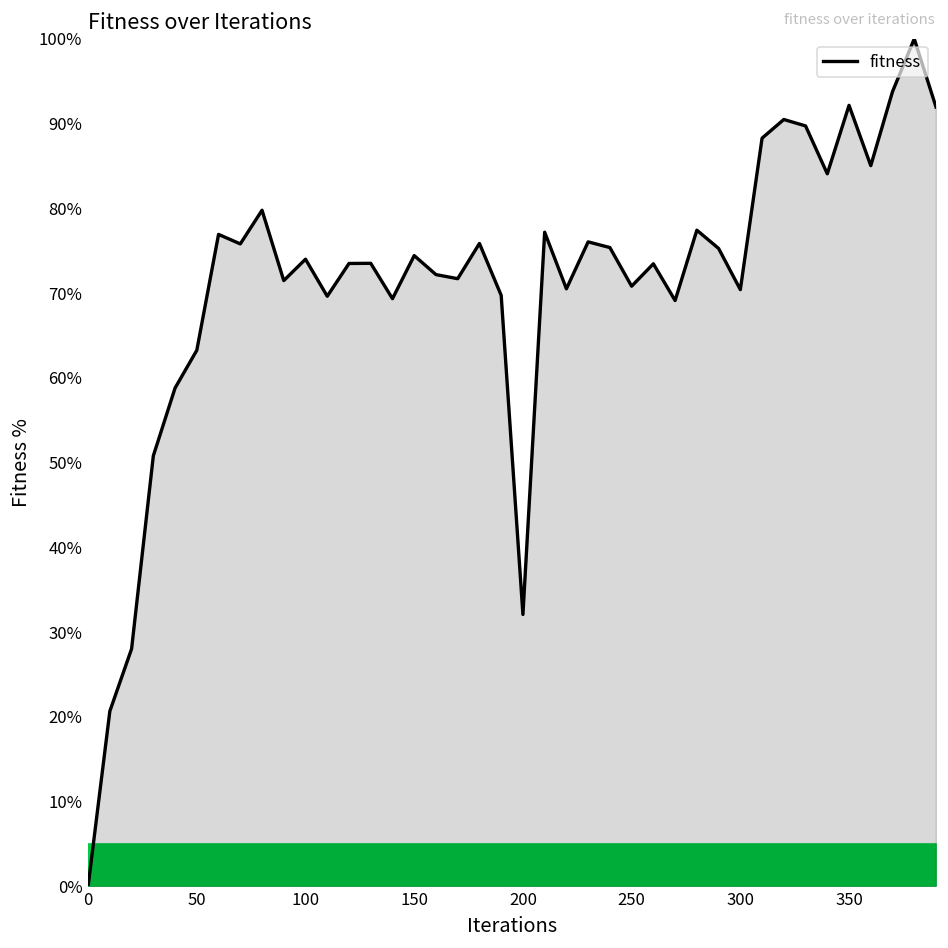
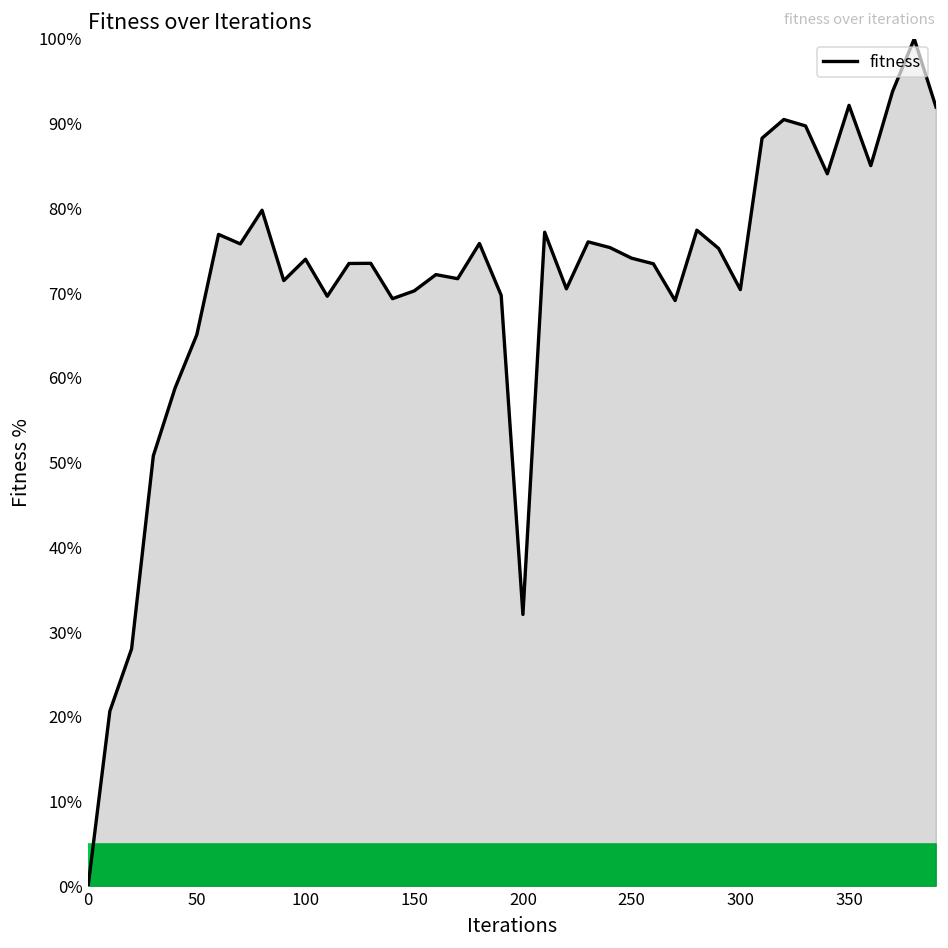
fitness, 50: 63% -> 65%
fitness, 150: 74% -> 70%
fitness, 250: 71% -> 74%
